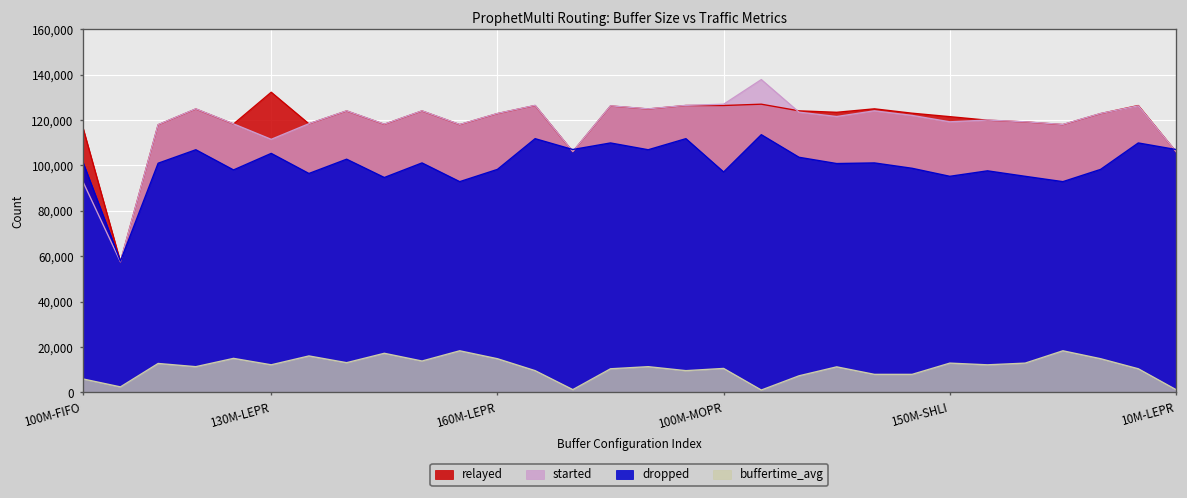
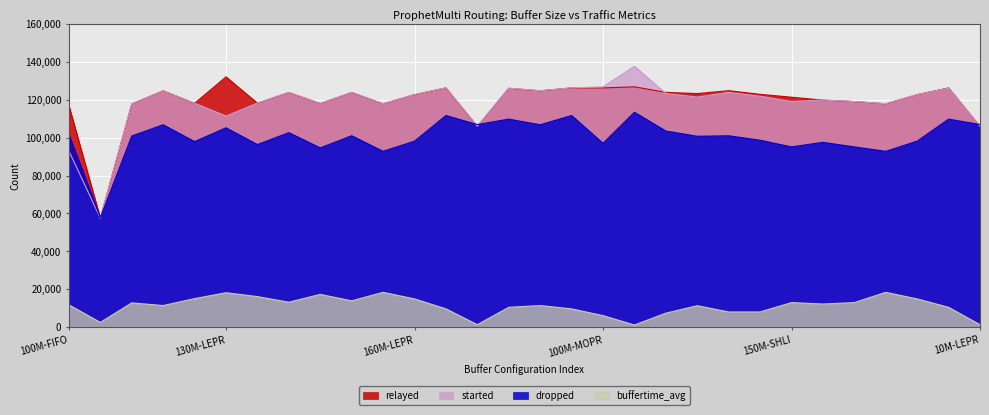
buffertime_avg, 100M-FIFO: 6,000 -> 12,000
buffertime_avg, 130M-LEPR: 12,000 -> 18,000
buffertime_avg, 100M-MOPR: 11,000 -> 6,000
